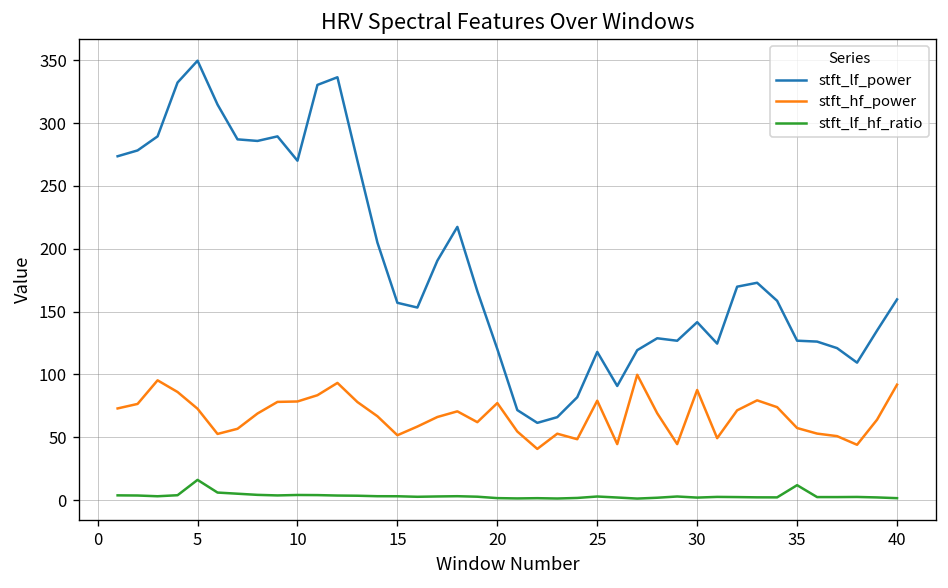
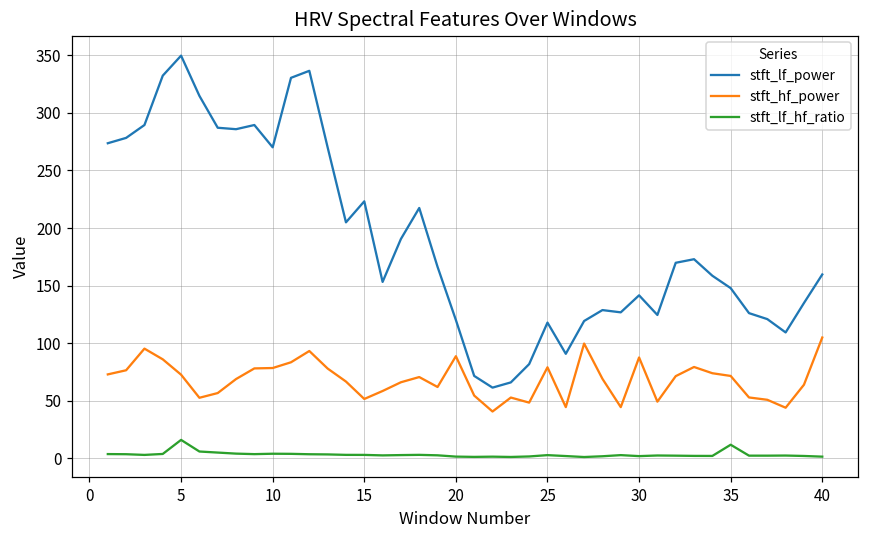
stft_lf_power, 15: 157 -> 223
stft_hf_power, 20: 77 -> 89
stft_lf_power, 35: 127 -> 148
stft_hf_power, 35: 57 -> 72
stft_hf_power, 40: 92 -> 105
